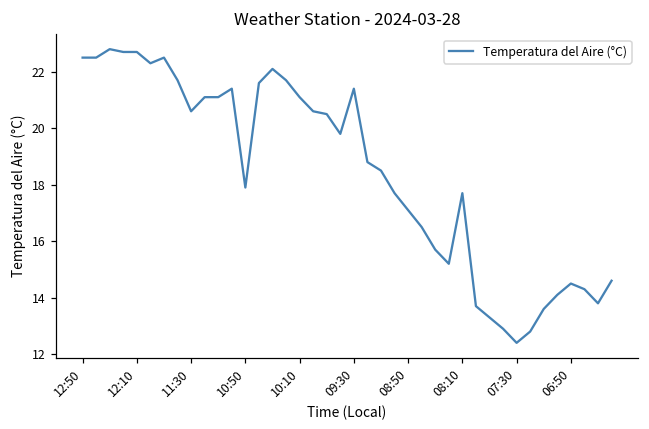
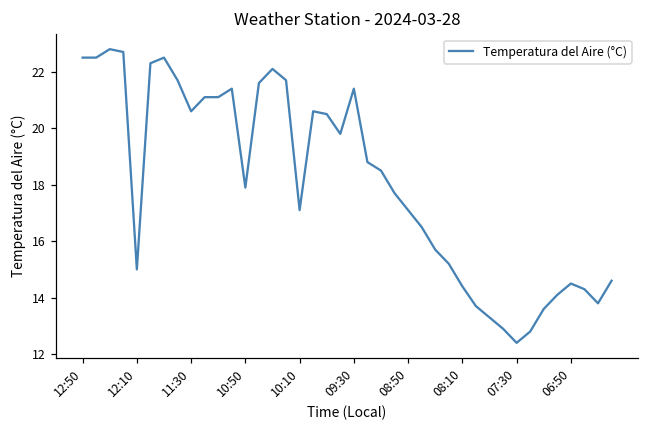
12:10: 22.7 -> 15.0
10:10: 21.1 -> 17.1
08:10: 17.7 -> 14.4
